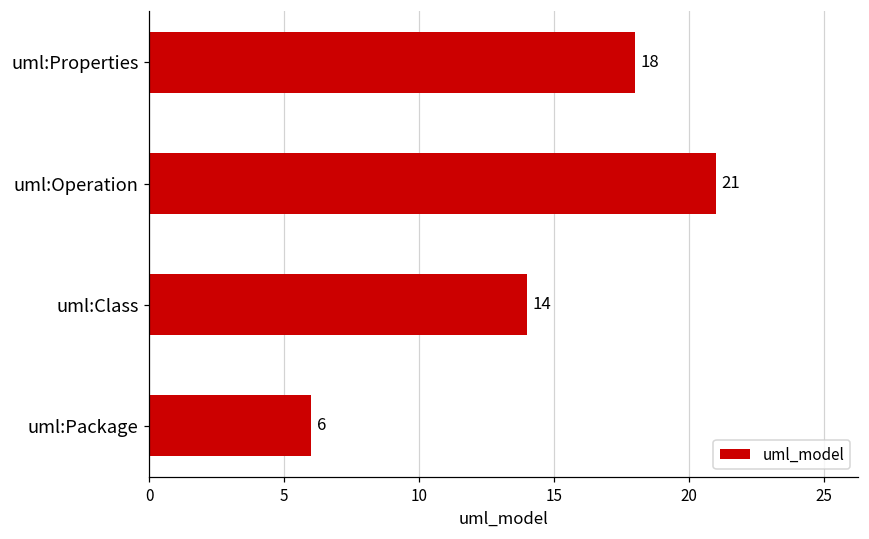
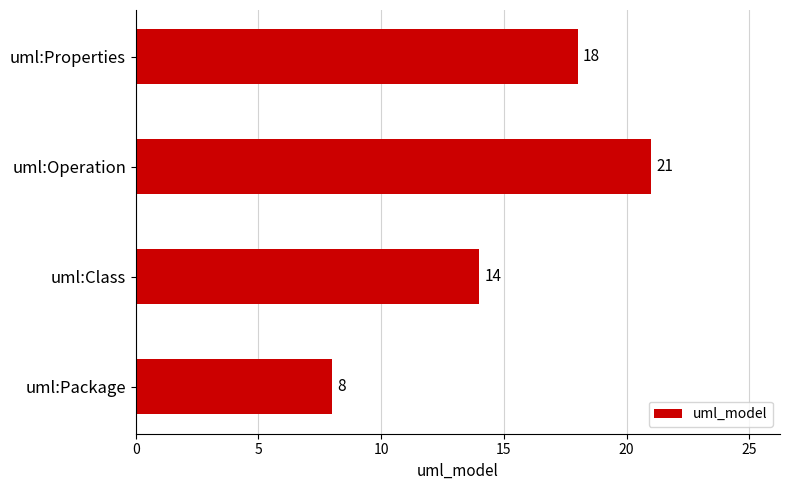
uml:Package: 6 -> 8
